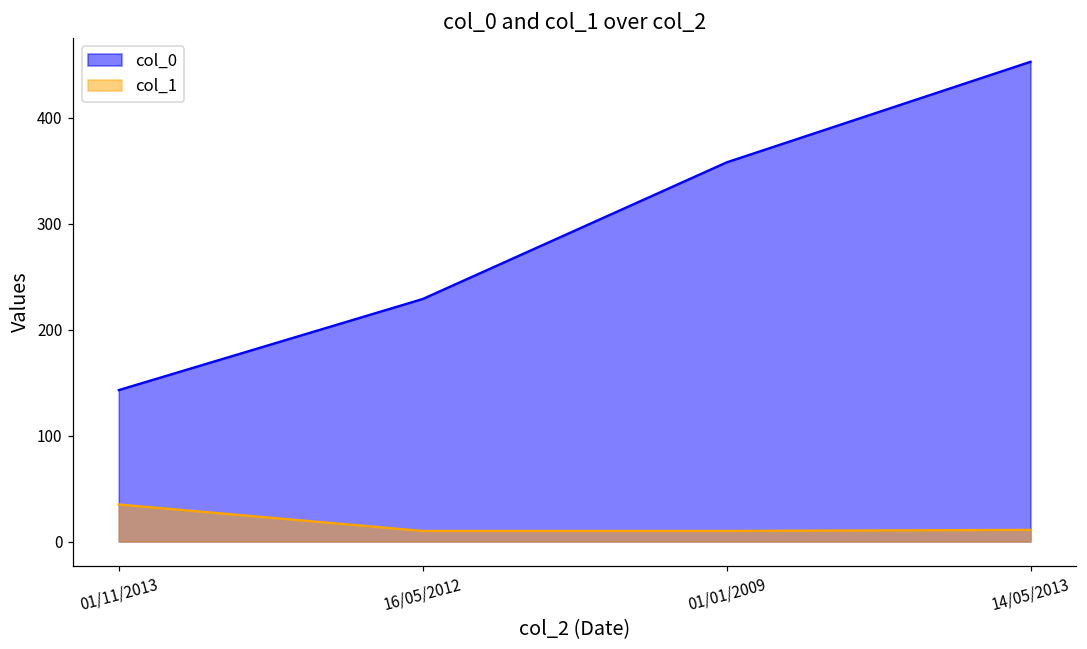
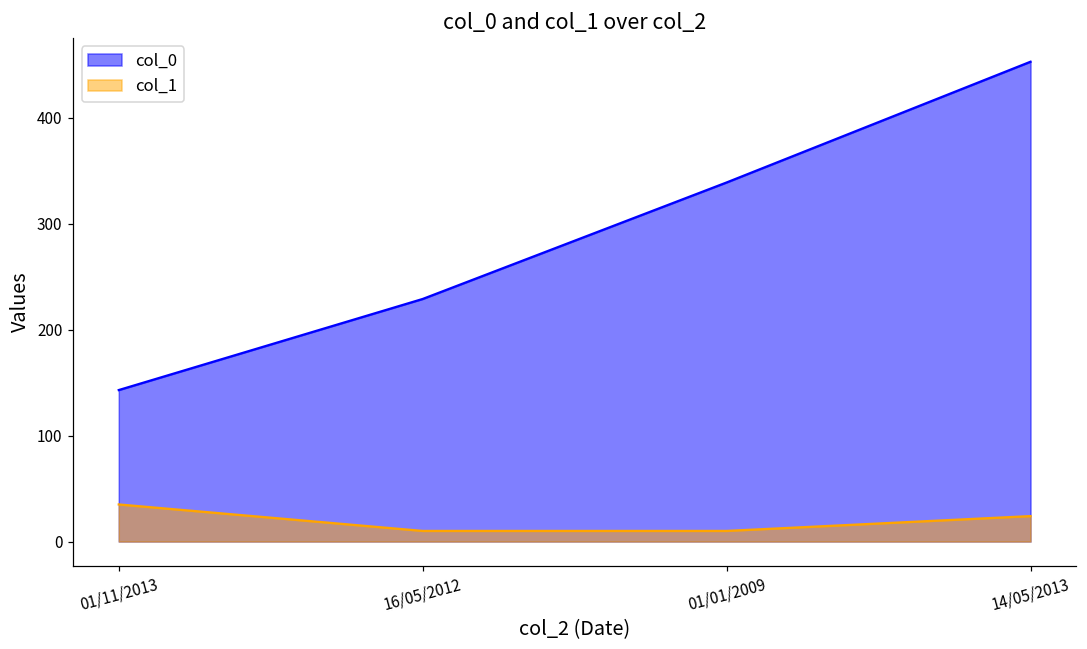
col_0, 01/01/2009: 360 -> 340
col_1, 14/05/2013: 10 -> 20
